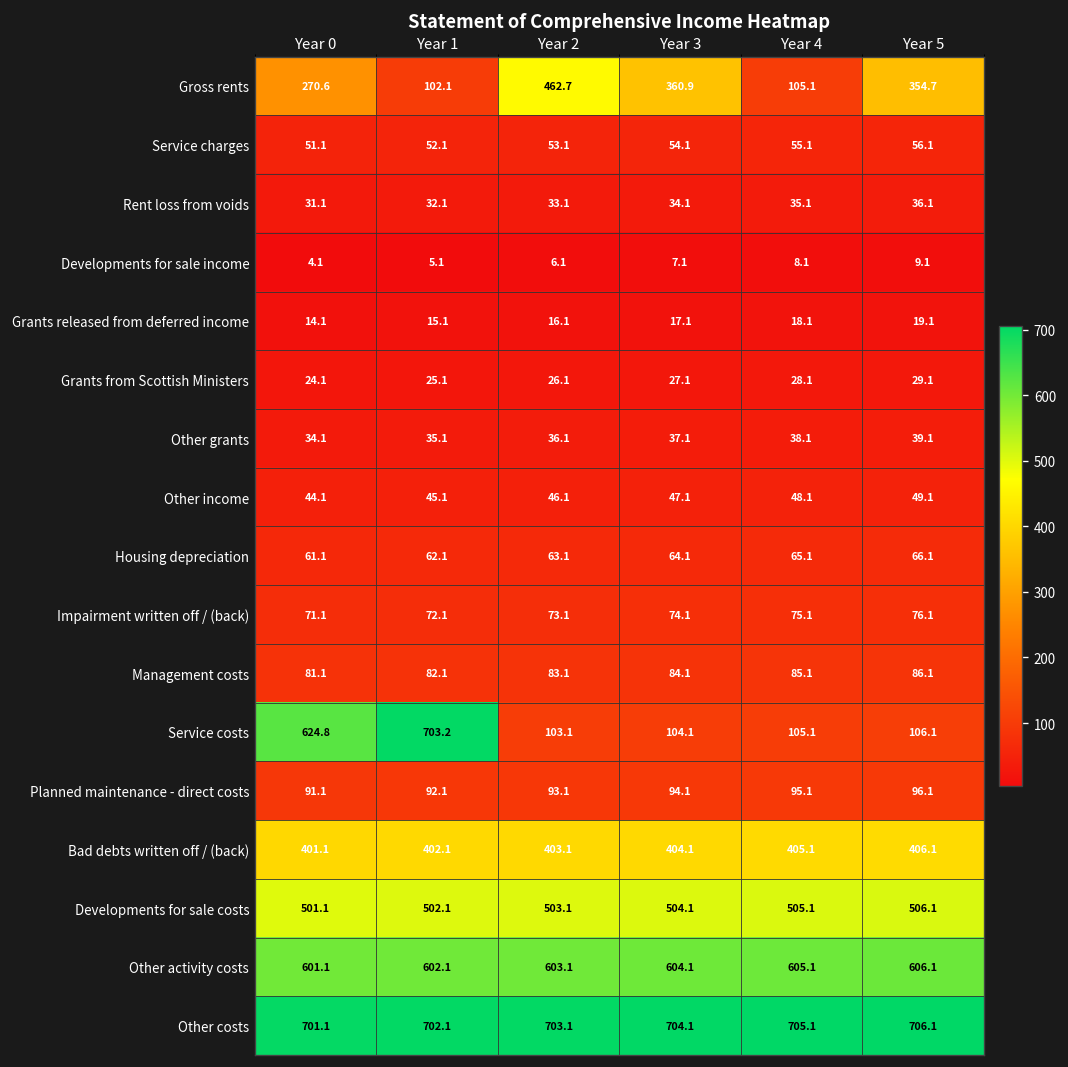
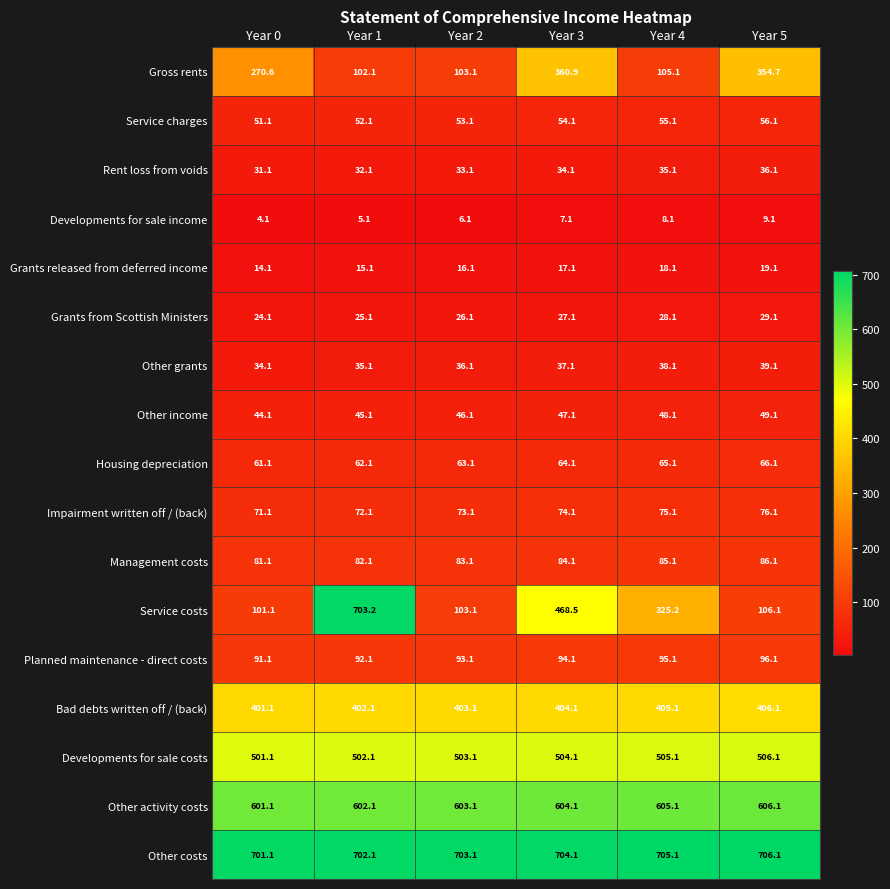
Gross rents, Year 2: 462.7 -> 103.1
Service costs, Year 0: 624.8 -> 101.1
Service costs, Year 3: 104.1 -> 468.5
Service costs, Year 4: 105.1 -> 325.2
